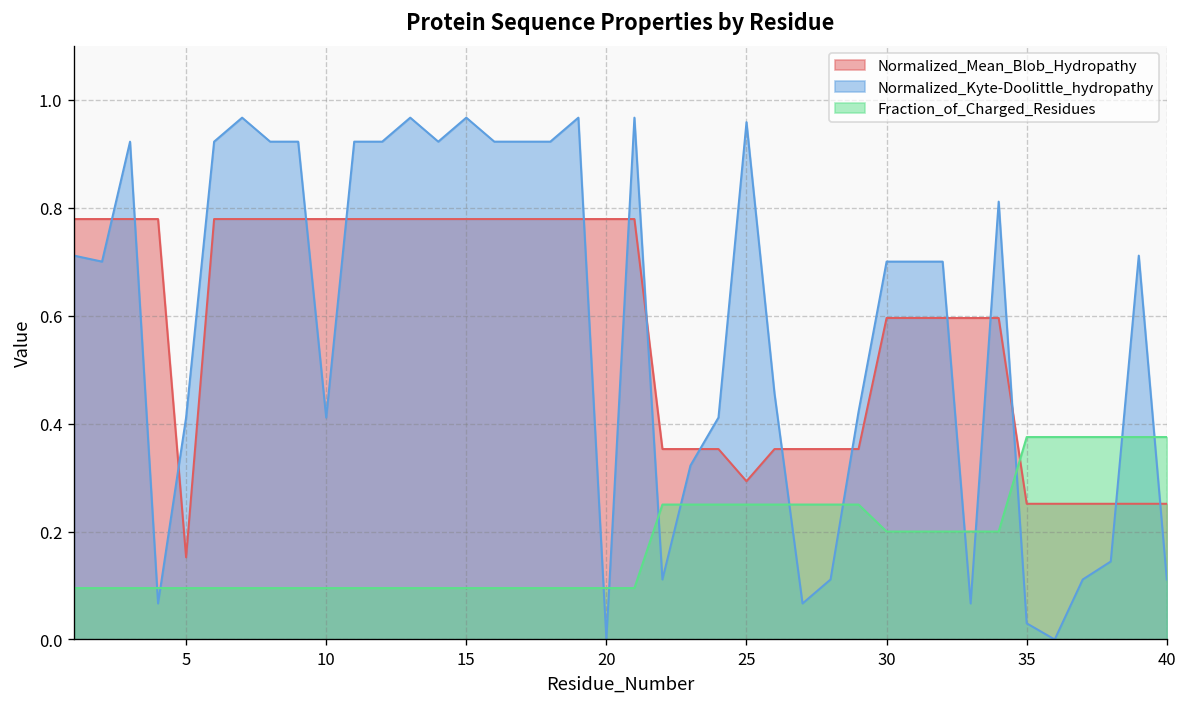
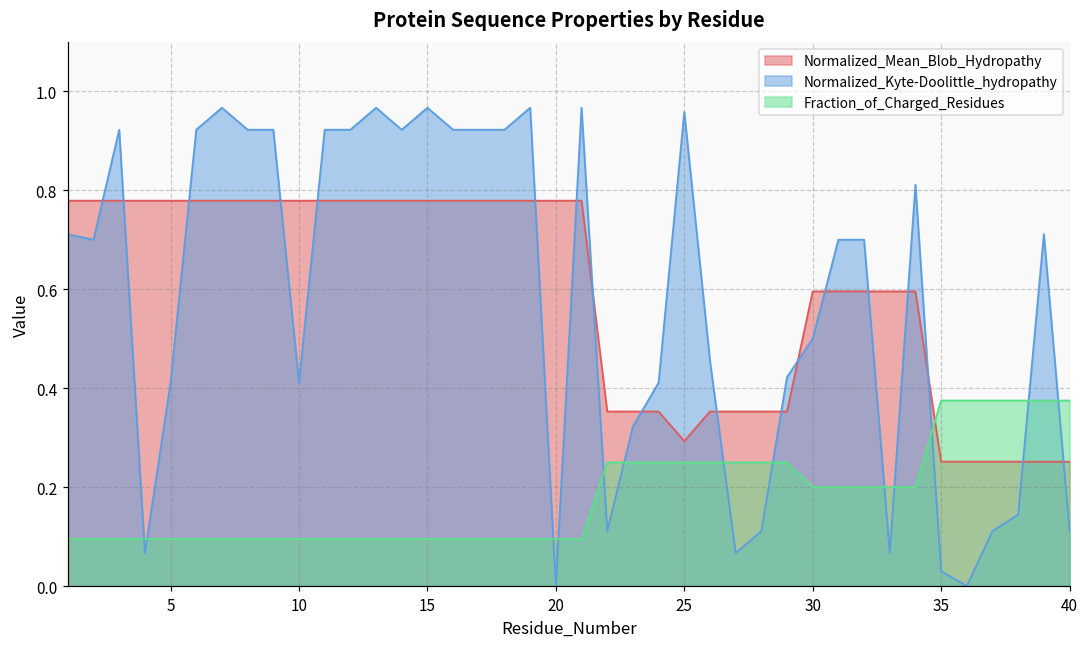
Normalized_Mean_Blob_Hydropathy, 5: 0.15 -> 0.78
Normalized_Kyte-Doolittle_hydropathy, 30: 0.7 -> 0.5
